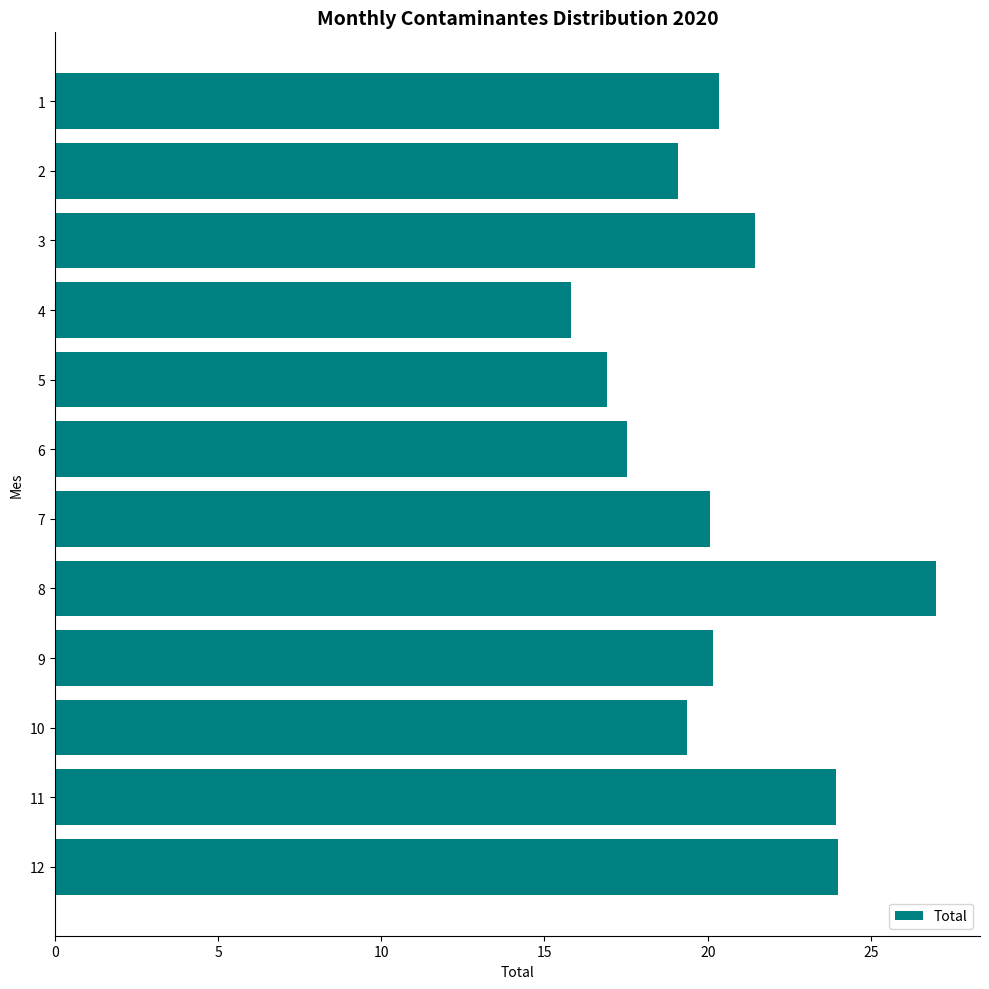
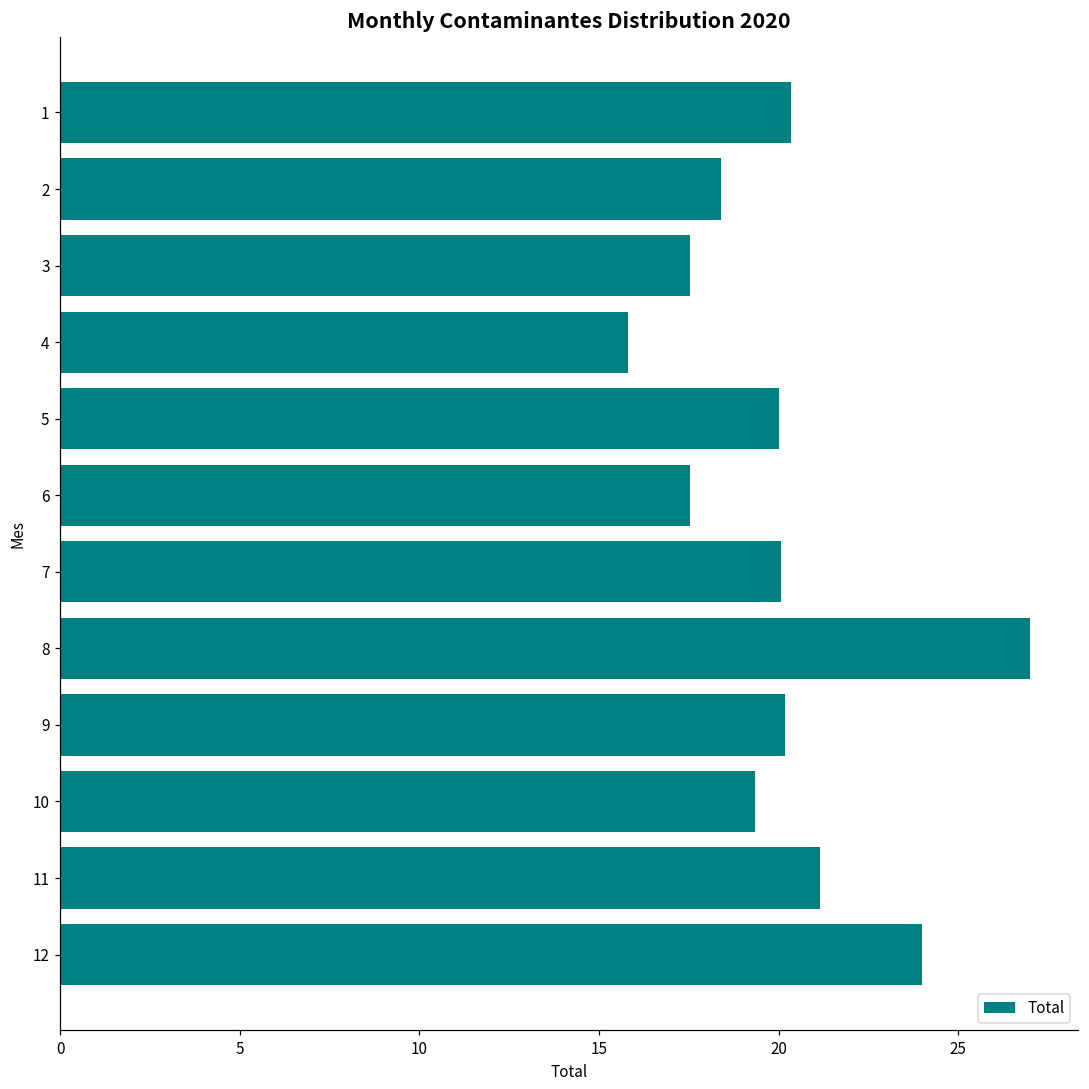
2: 19.1 -> 18.4
3: 21.5 -> 17.5
5: 16.9 -> 20.0
11: 23.9 -> 21.2
